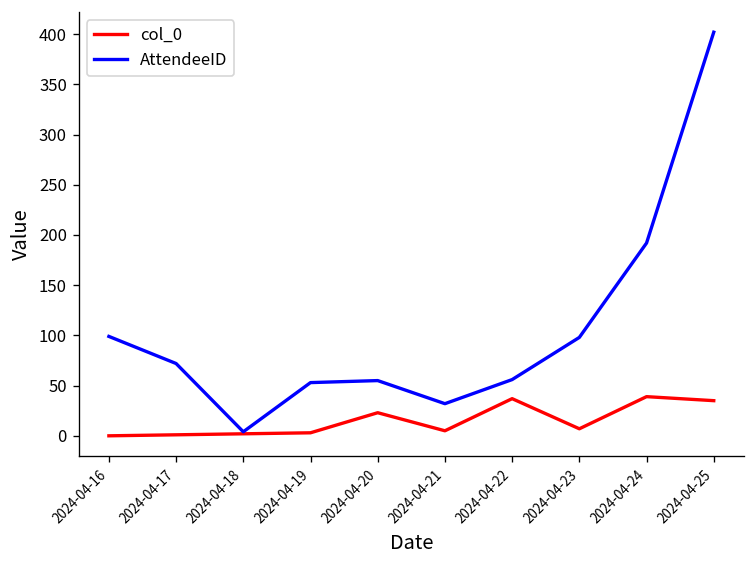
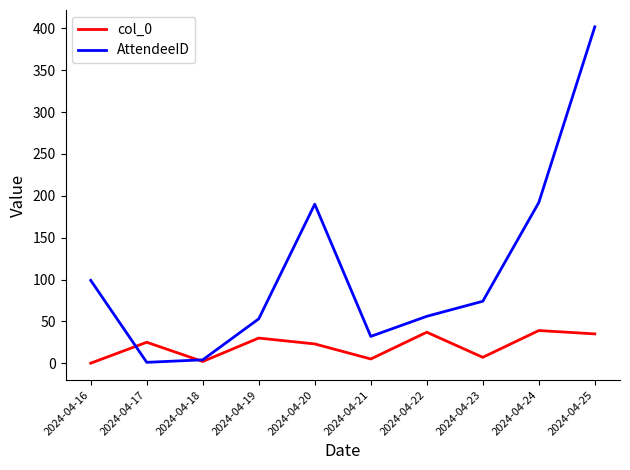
col_0, 2024-04-17: 0 -> 30
AttendeeID, 2024-04-17: 70 -> 0
col_0, 2024-04-19: 0 -> 30
AttendeeID, 2024-04-20: 60 -> 190
AttendeeID, 2024-04-23: 100 -> 70
